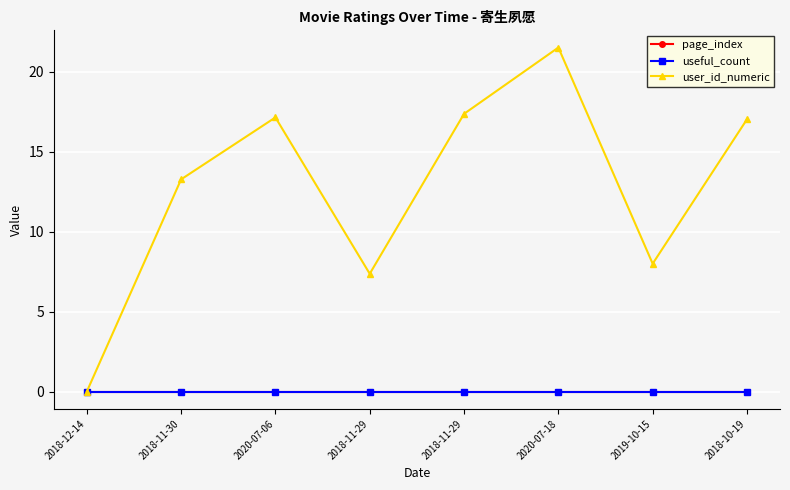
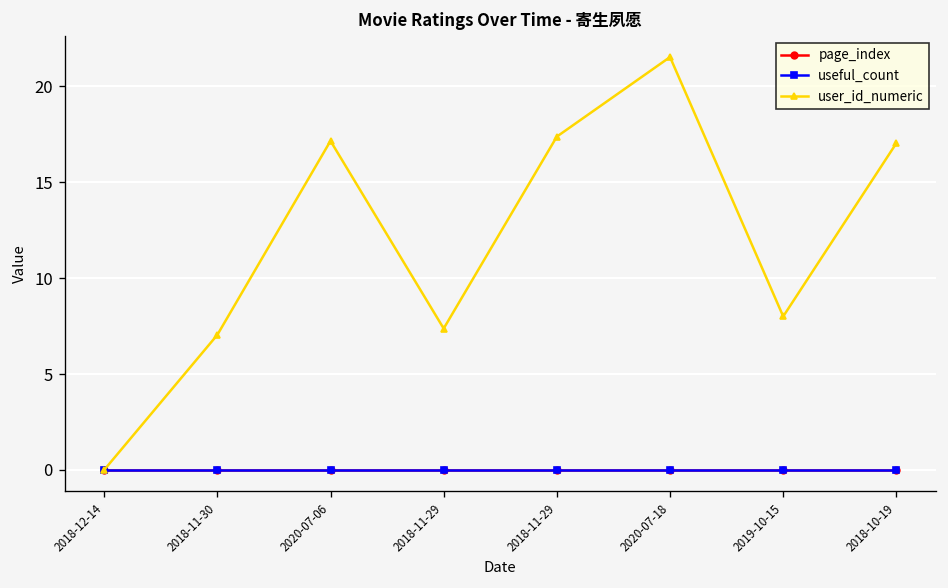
user_id_numeric, 2018-11-30: 13.3 -> 7.0
